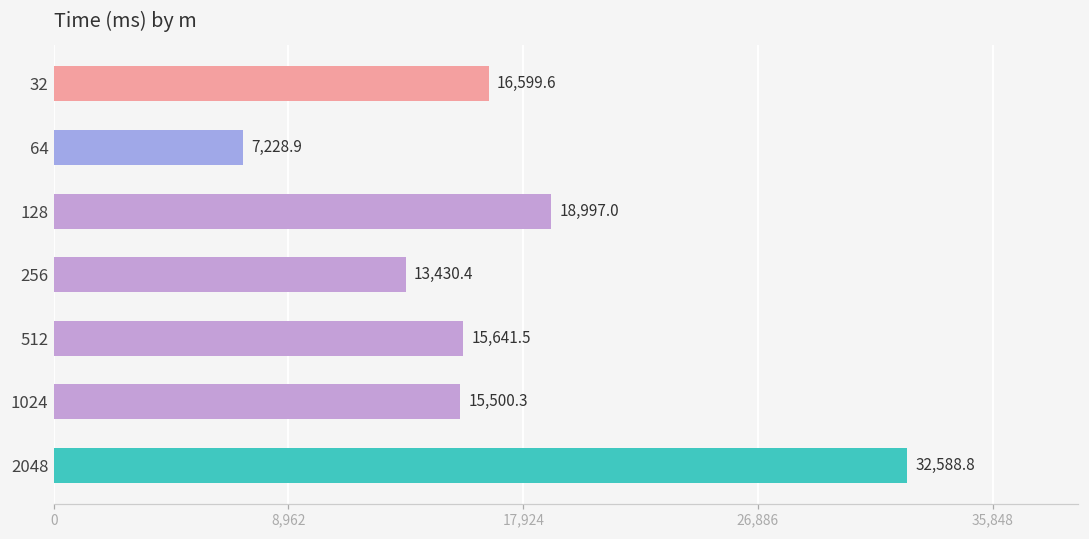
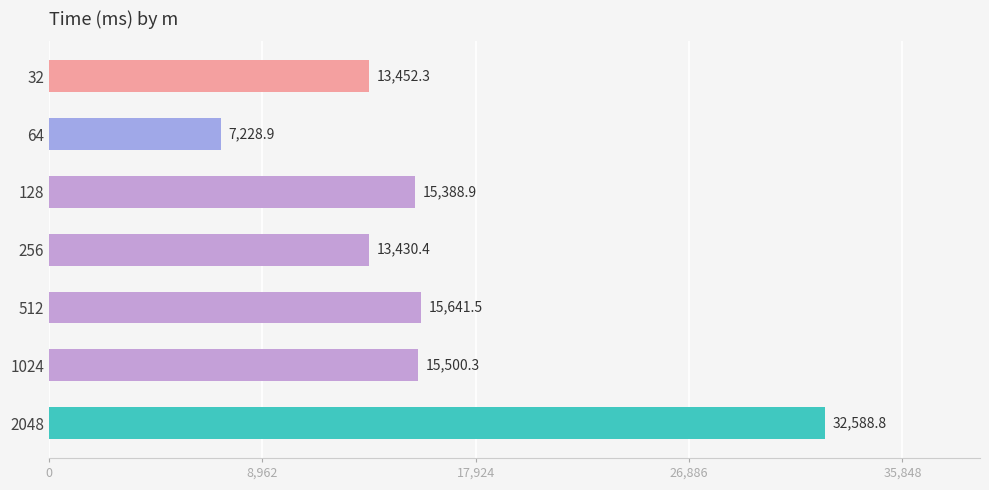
32: 16,599.6 -> 13,452.3
128: 18,997.0 -> 15,388.9
